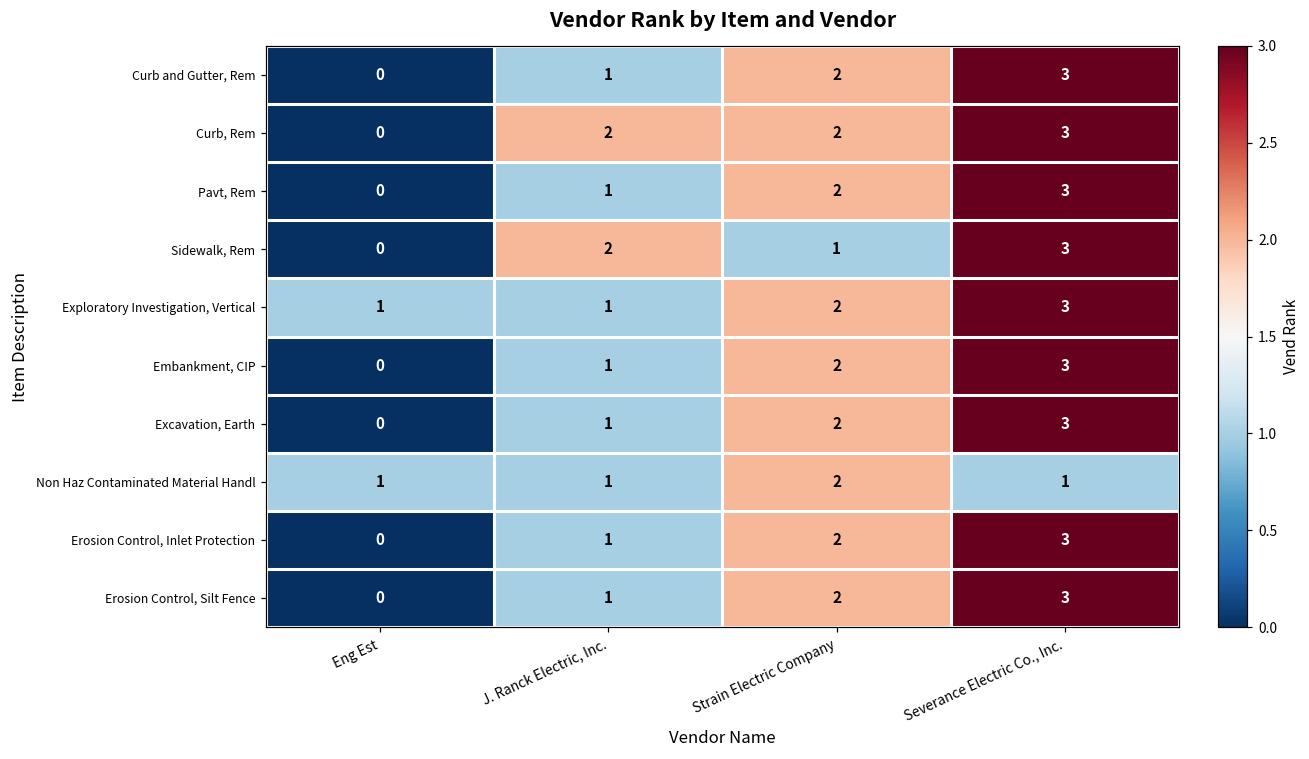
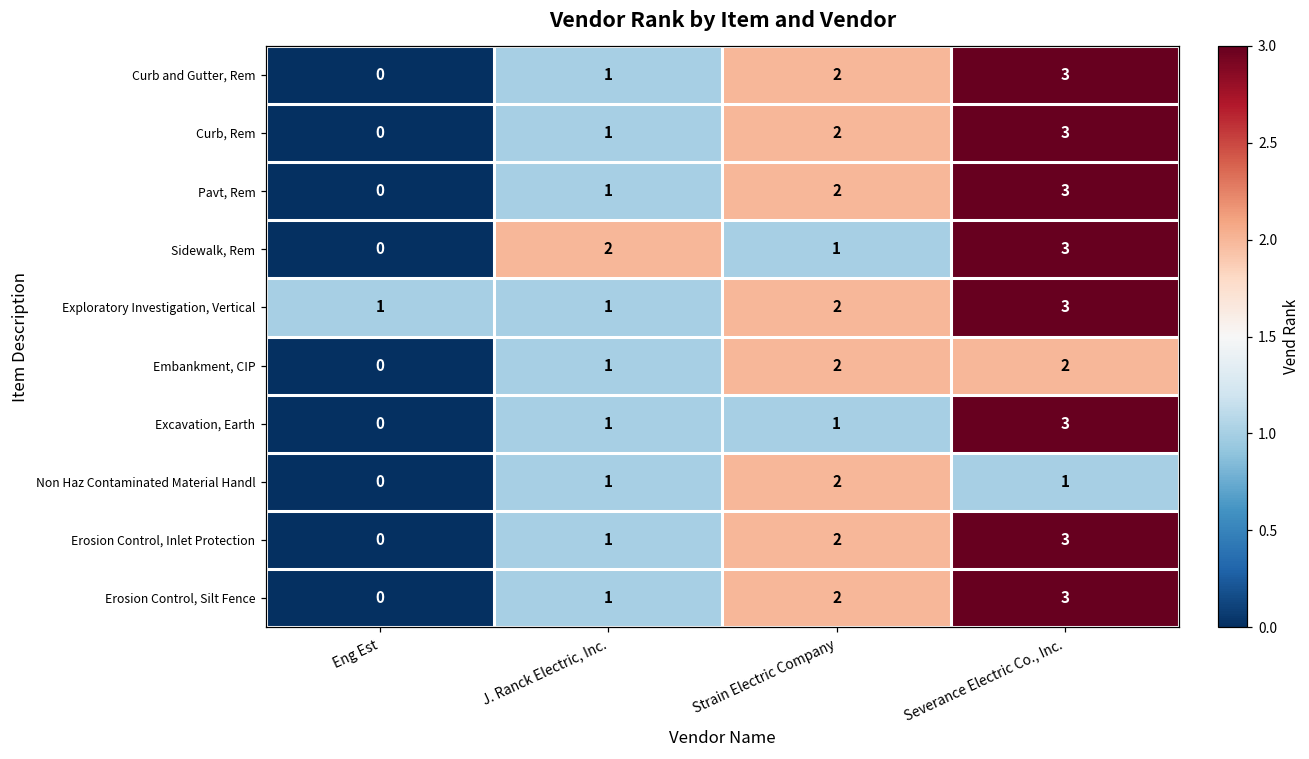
Curb, Rem, J. Ranck Electric, Inc.: 2 -> 1
Embankment, CIP, Severance Electric Co., Inc.: 3 -> 2
Excavation, Earth, Strain Electric Company: 2 -> 1
Non Haz Contaminated Material Handl, Eng Est: 1 -> 0
